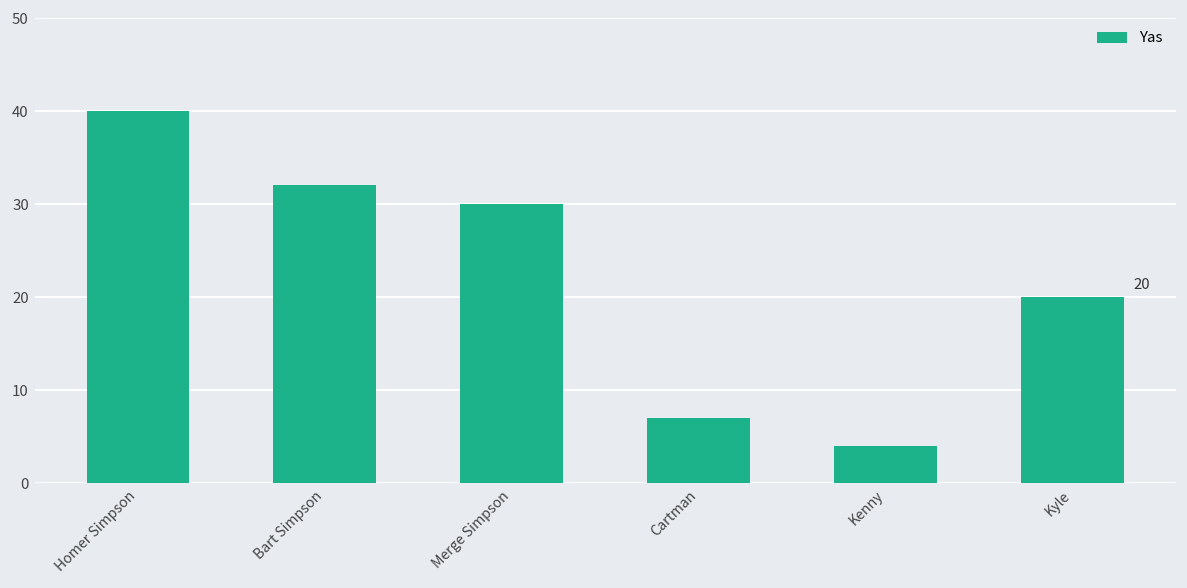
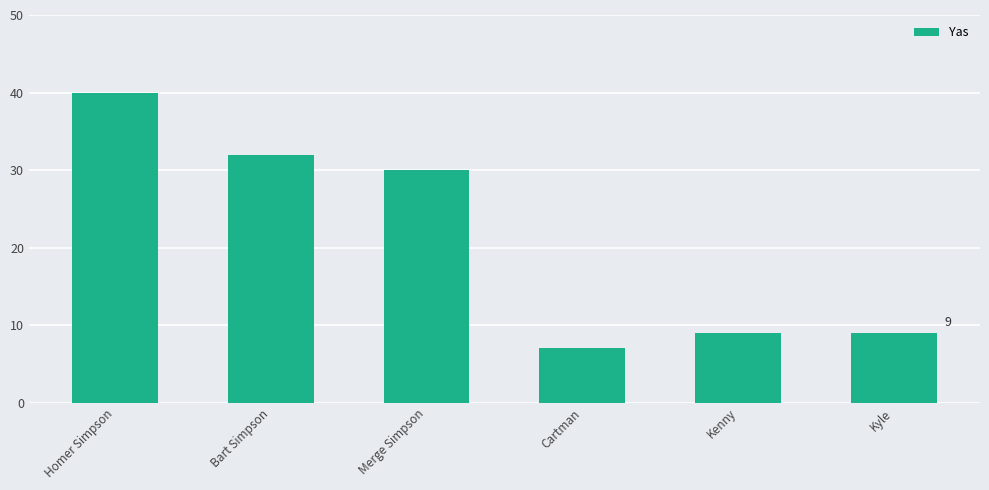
Kenny: 4 -> 9
Kyle: 20 -> 9
